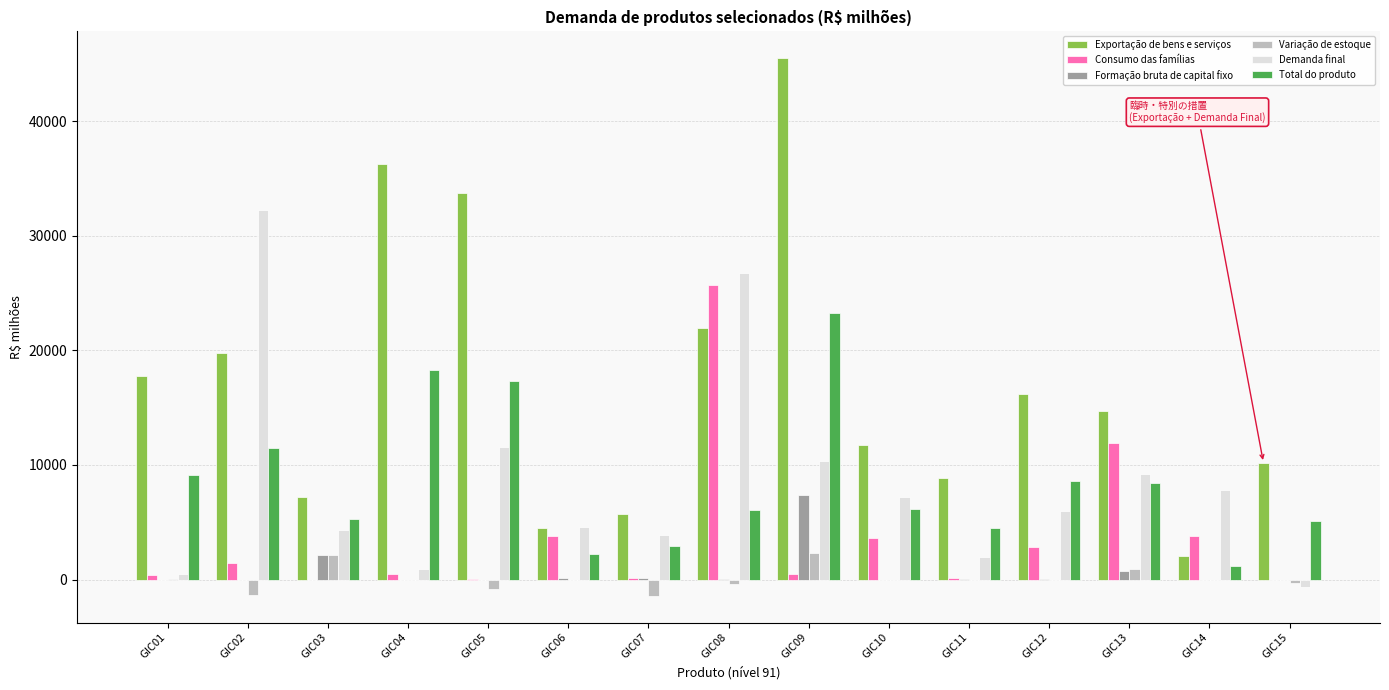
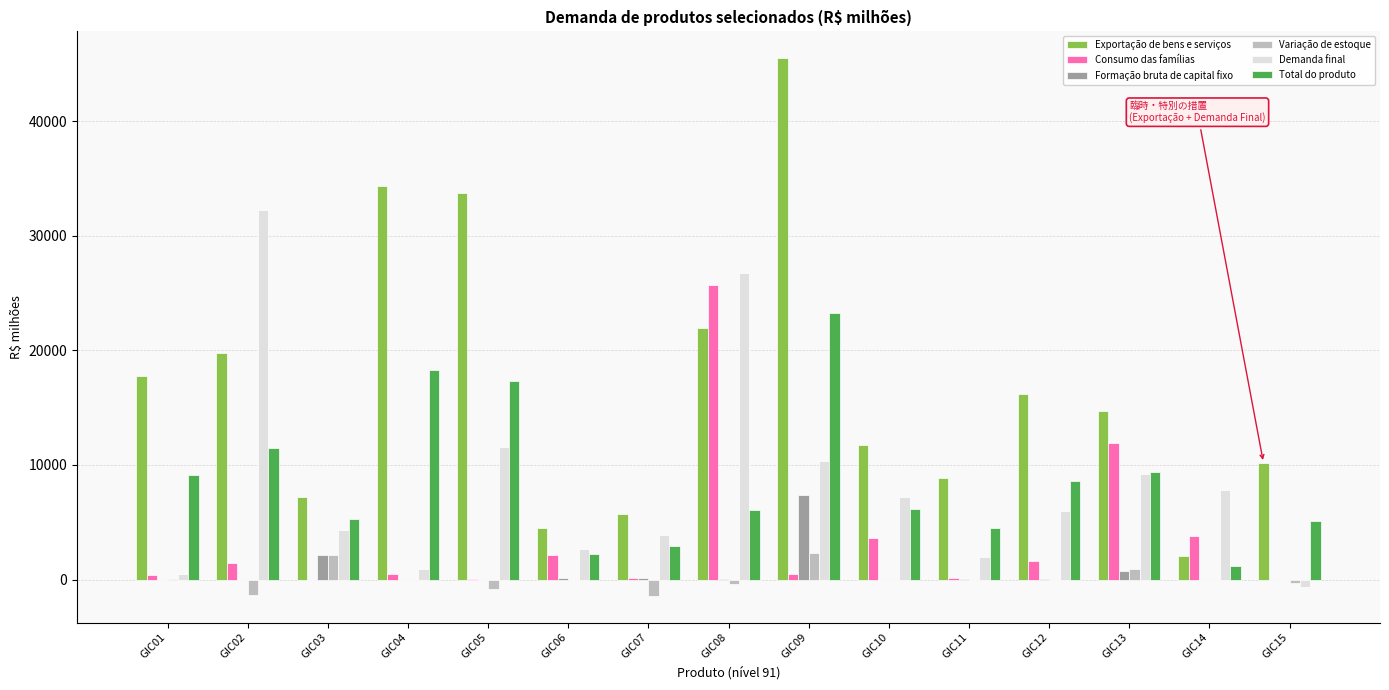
Exportação de bens e serviços, GIC04: 36200 -> 34400
Consumo das famílias, GIC06: 3800 -> 2200
Demanda final, GIC06: 4600 -> 2700
Consumo das famílias, GIC12: 2900 -> 1600
Total do produto, GIC13: 8500 -> 9300
